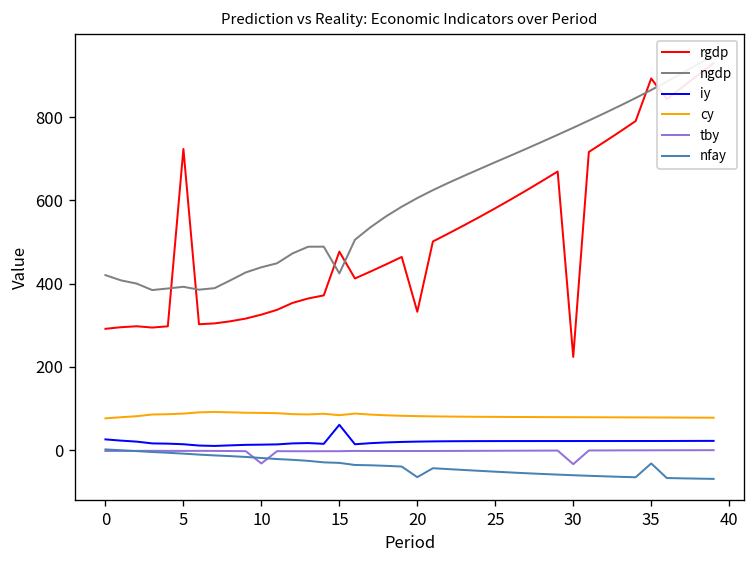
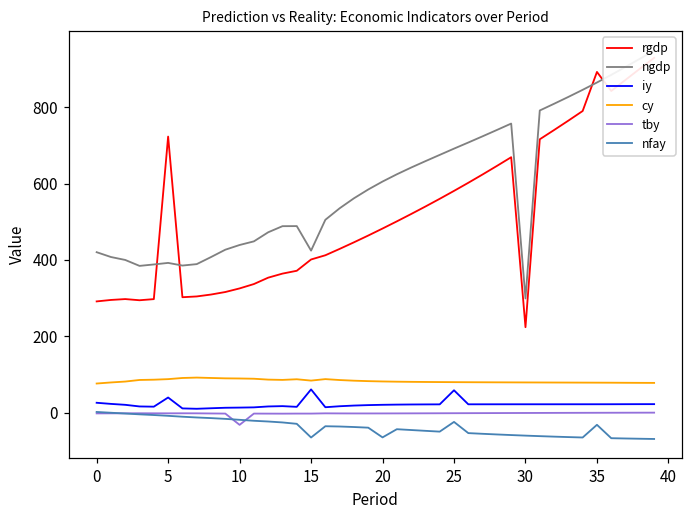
iy, 5: 10 -> 40
rgdp, 15: 480 -> 400
nfay, 15: -30 -> -70
rgdp, 20: 330 -> 480
iy, 25: 20 -> 60
nfay, 25: -50 -> -20
ngdp, 30: 770 -> 300
tby, 30: -30 -> 0
